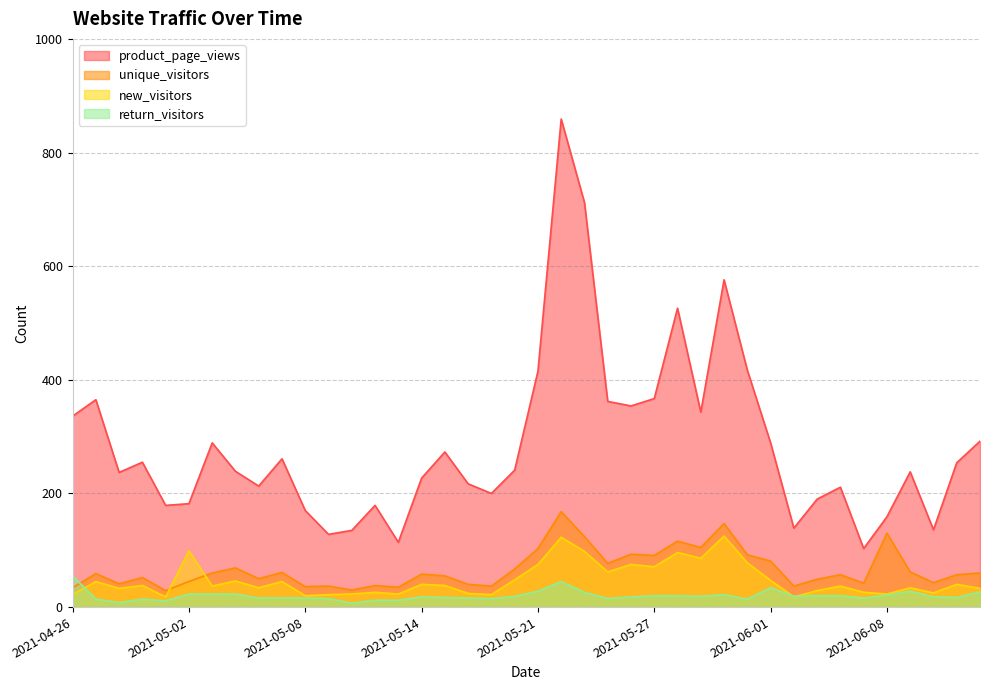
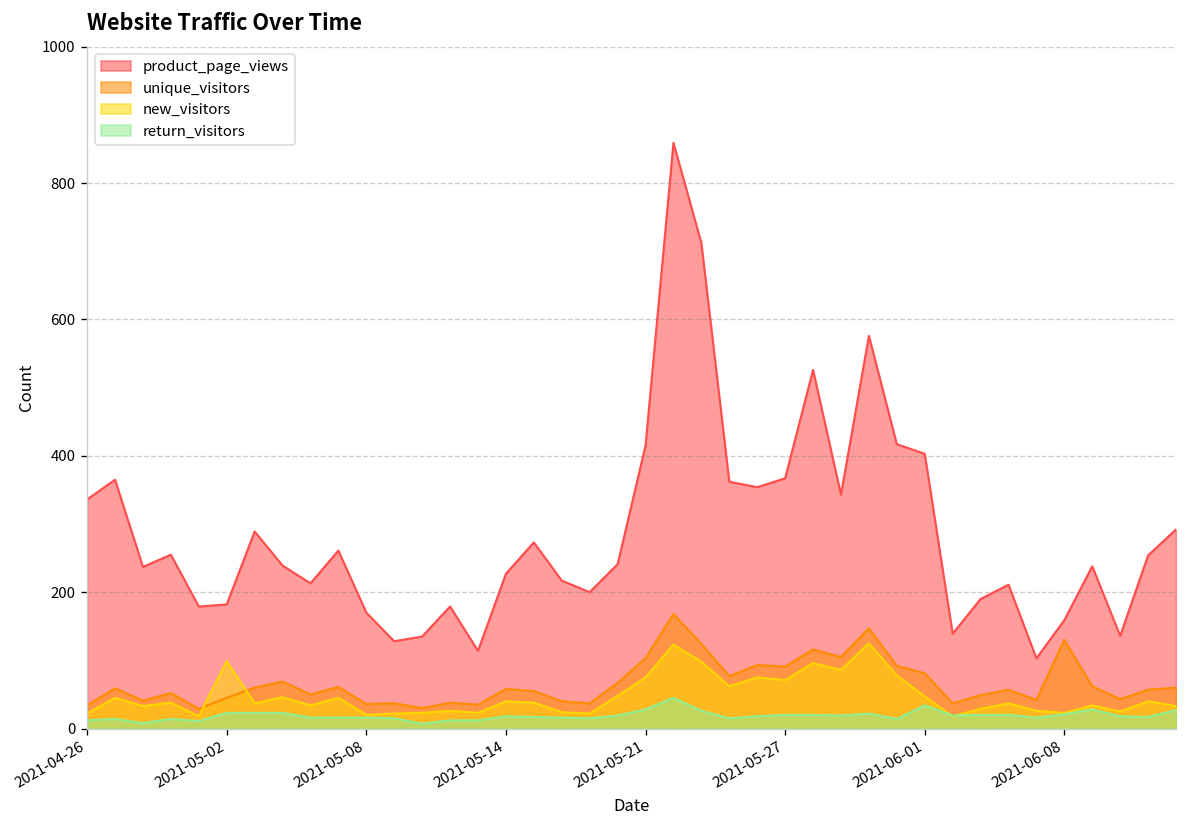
return_visitors, 2021-04-26: 60 -> 10
product_page_views, 2021-06-01: 290 -> 400
